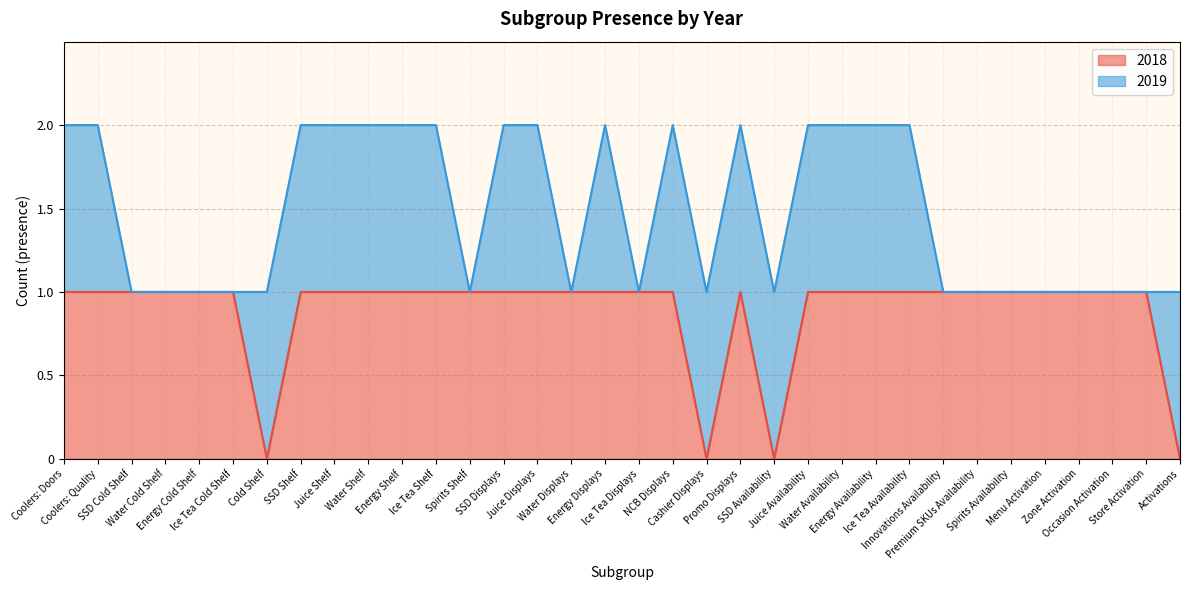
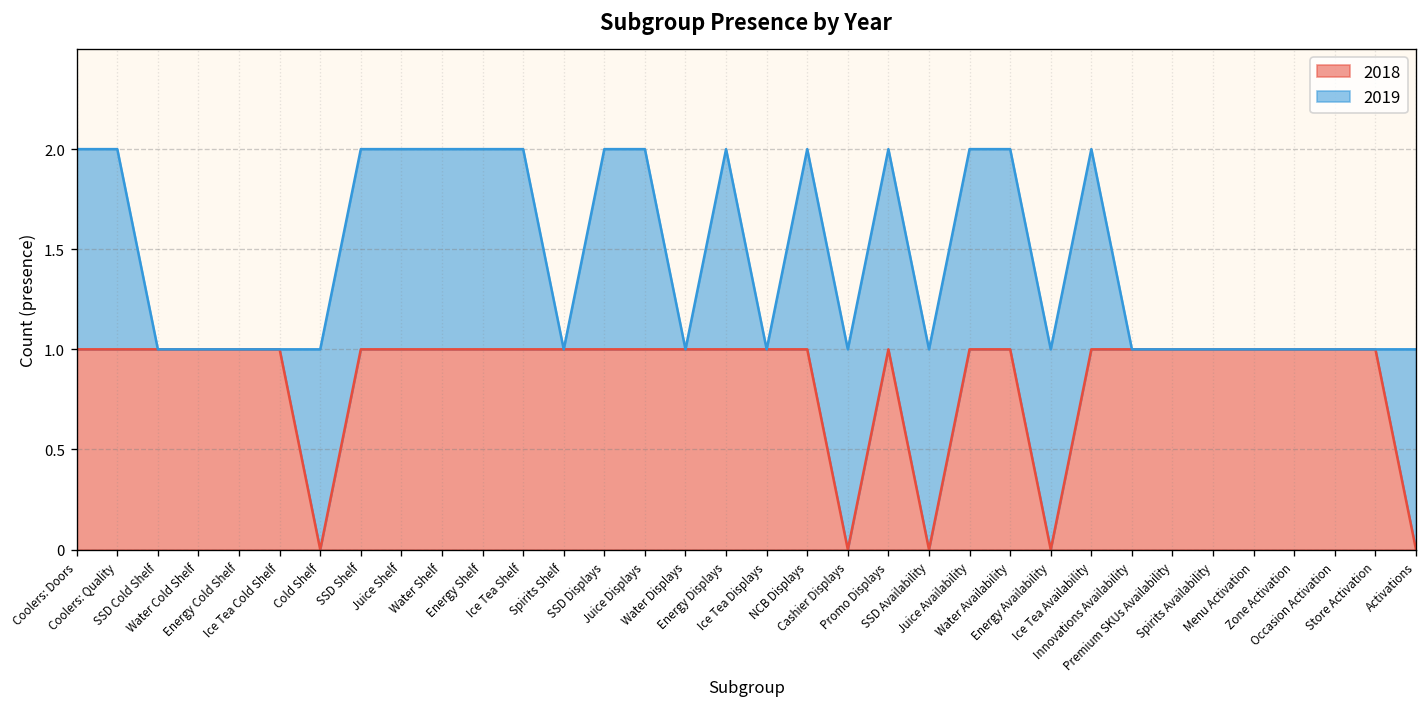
2018, Energy Availability: 1 -> 0
